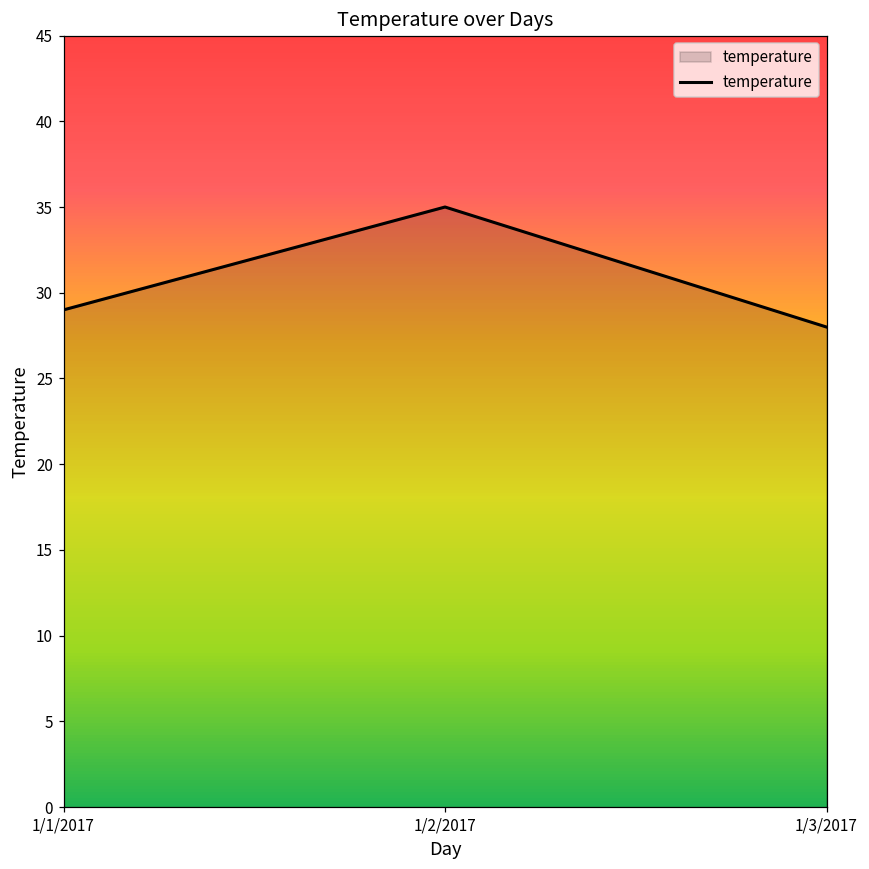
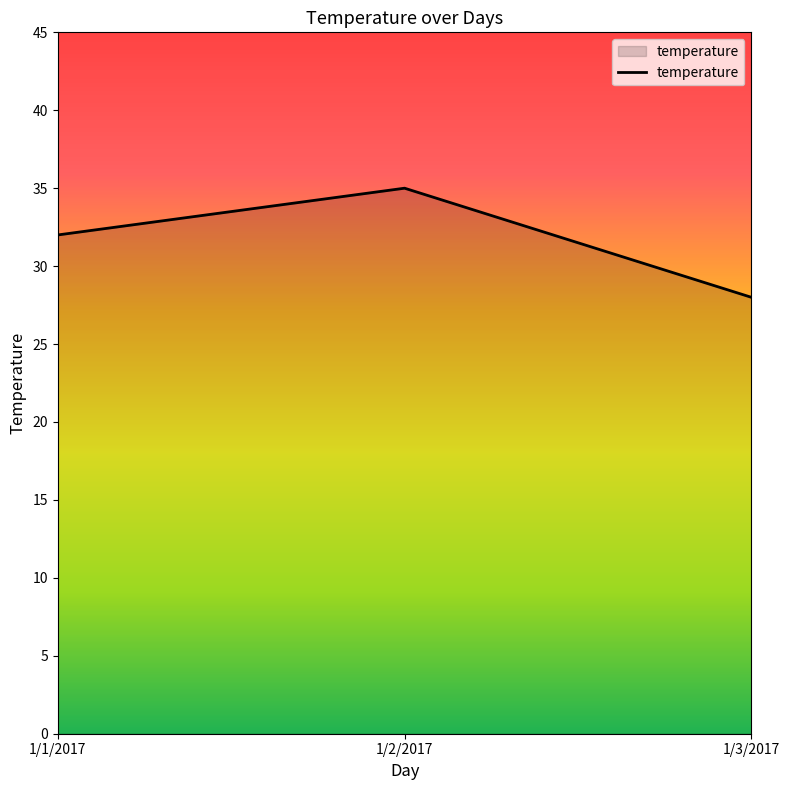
1/1/2017: 29 -> 32
